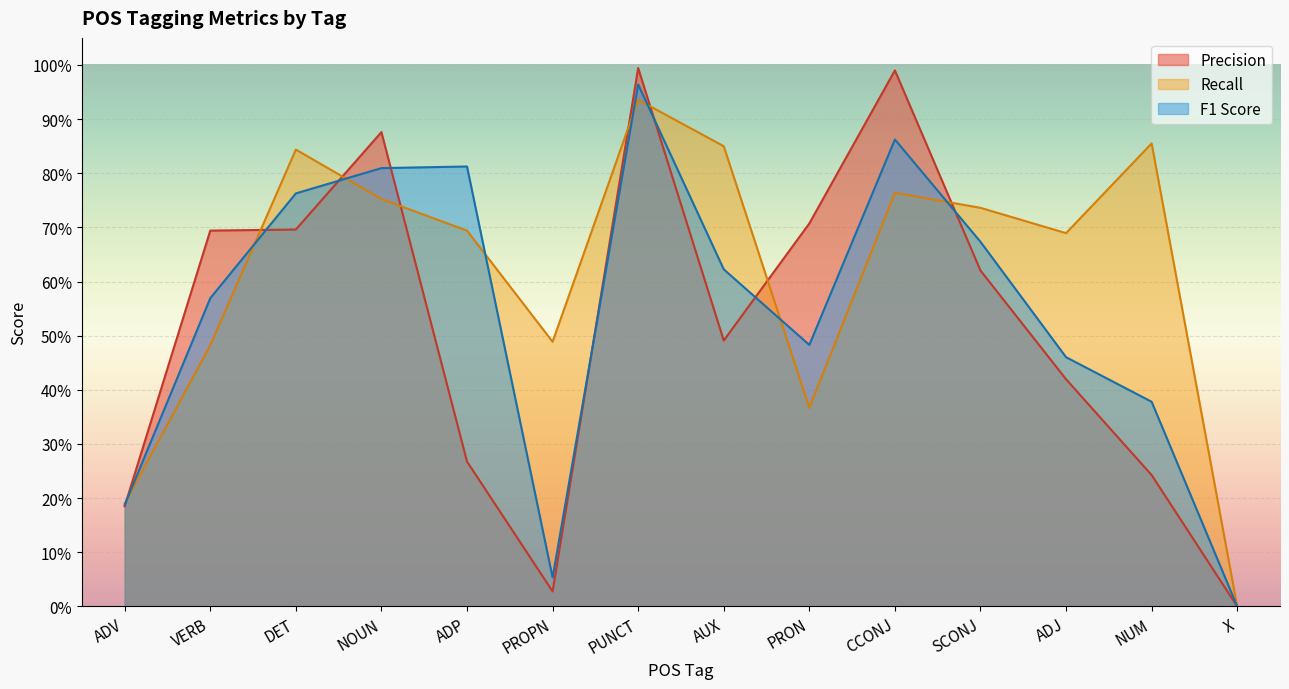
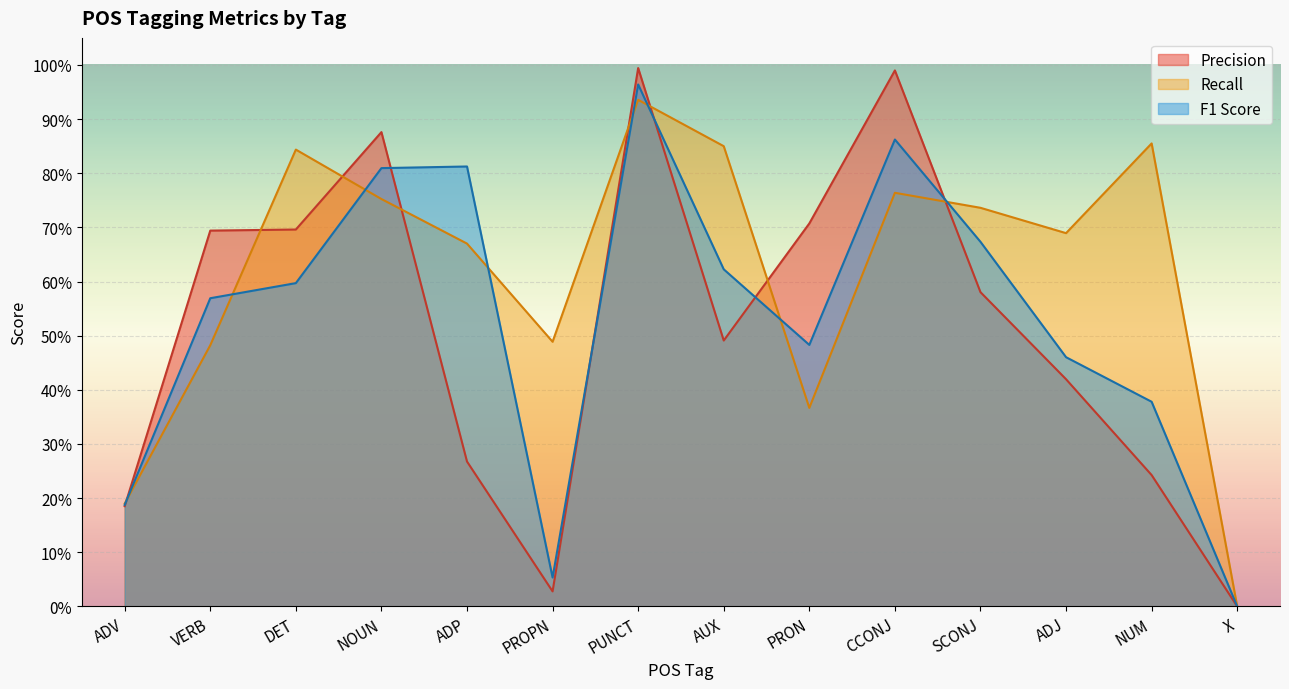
F1 Score, DET: 76% -> 60%
Recall, ADP: 69% -> 67%
Precision, SCONJ: 62% -> 58%
